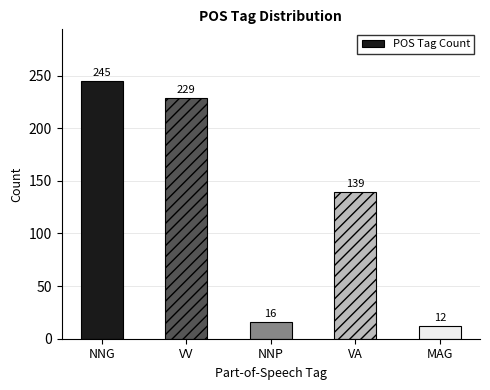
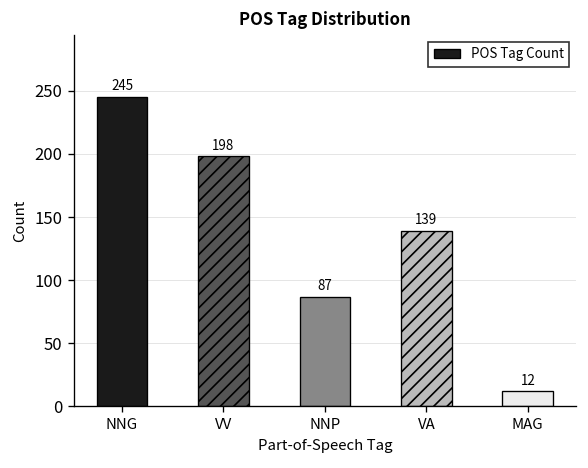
VV: 229 -> 198
NNP: 16 -> 87
